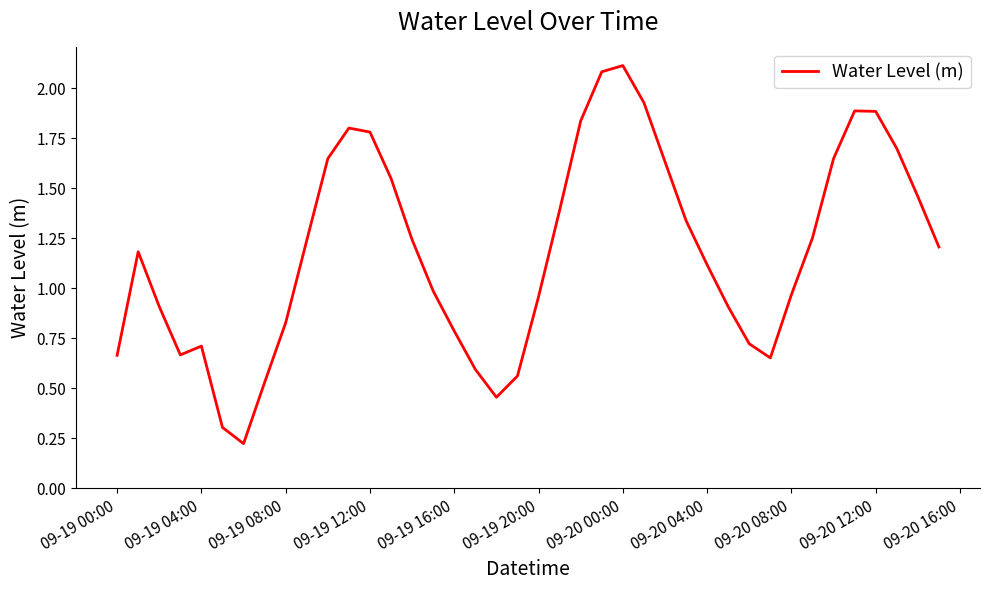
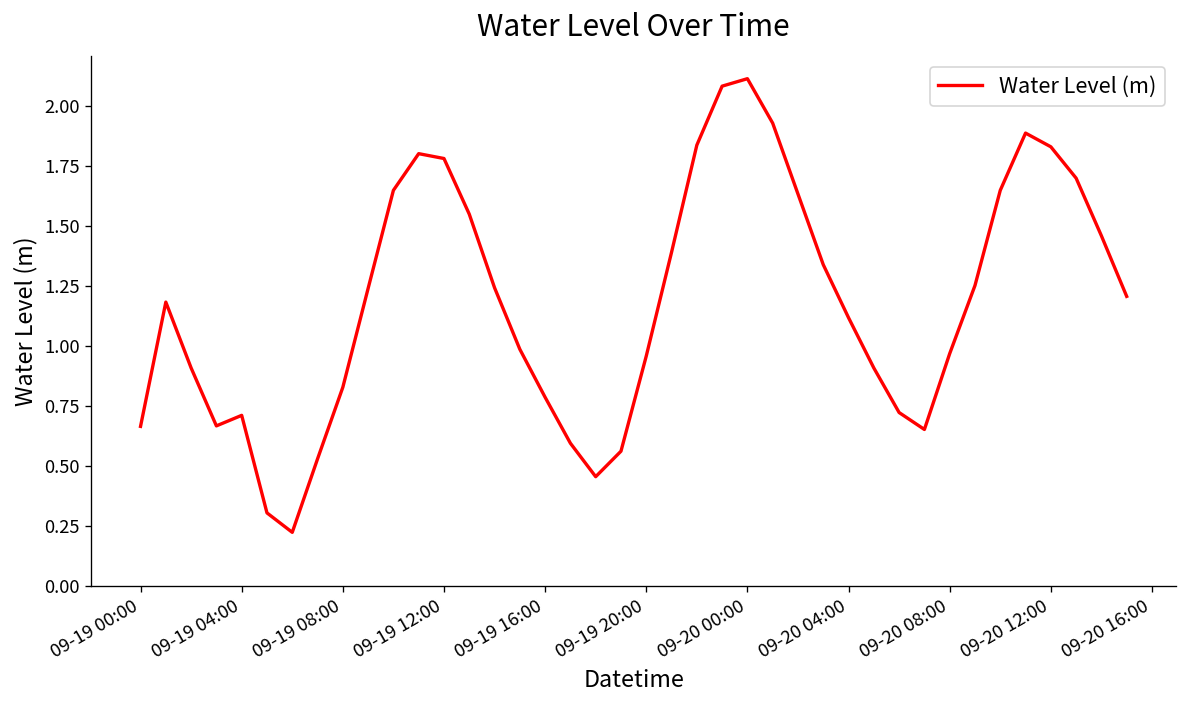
09-20 12:00: 1.88 -> 1.83
